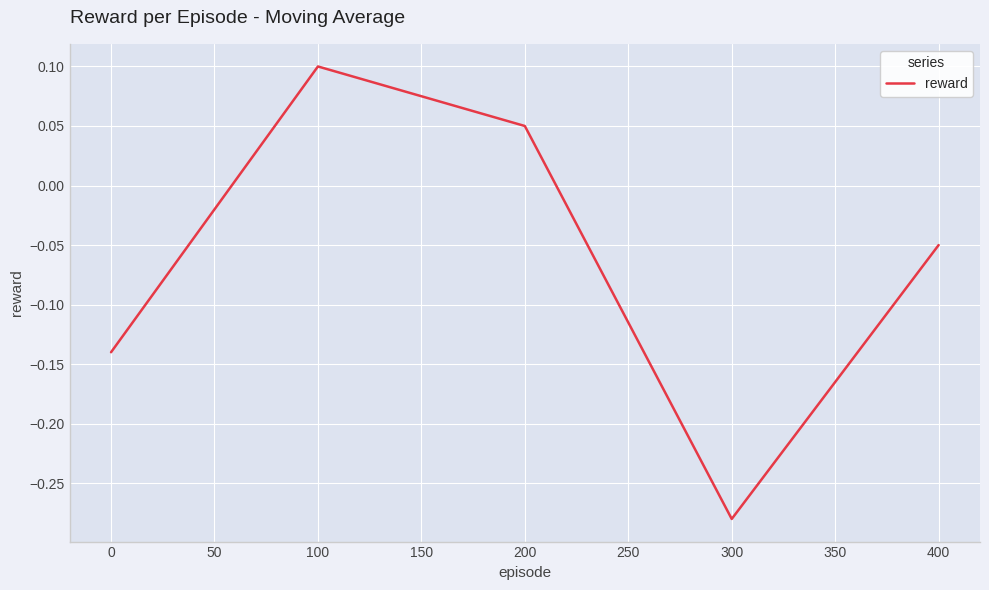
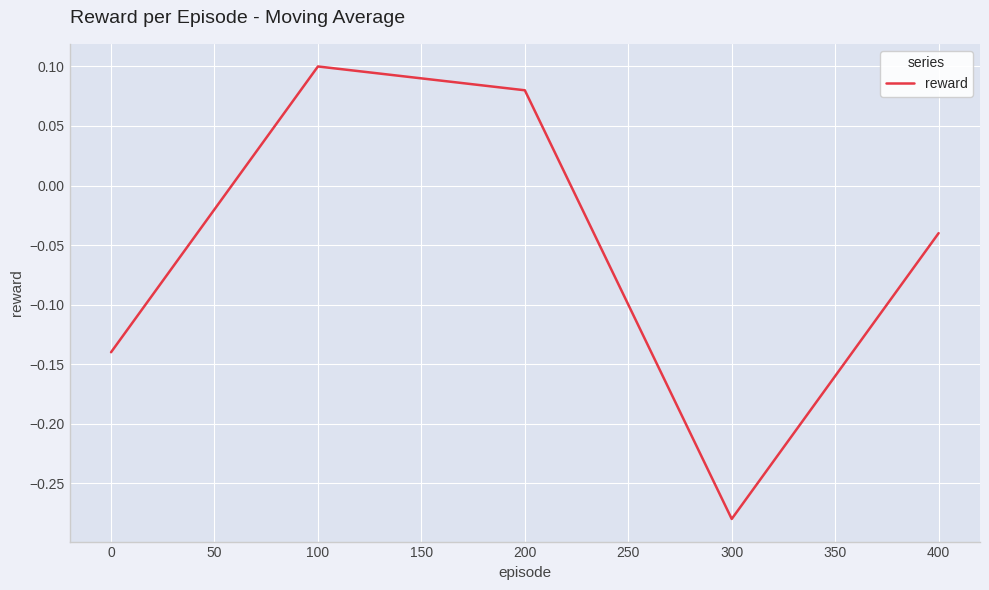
200: 0.05 -> 0.08
400: -0.05 -> -0.04
